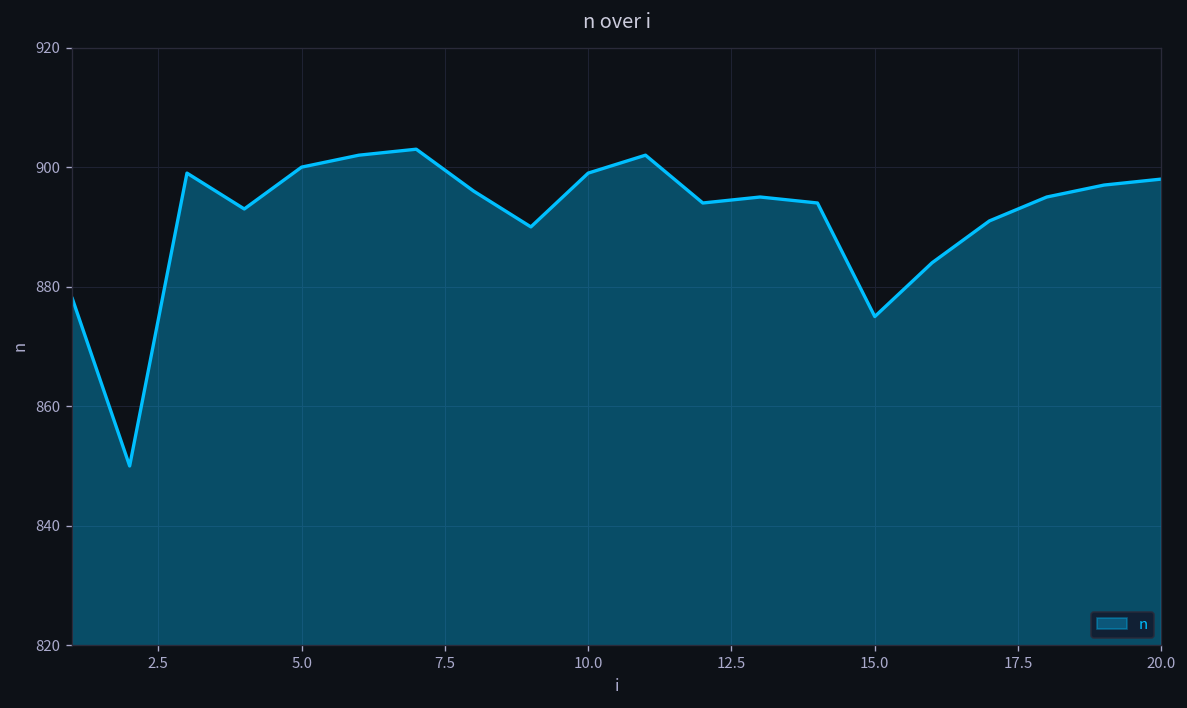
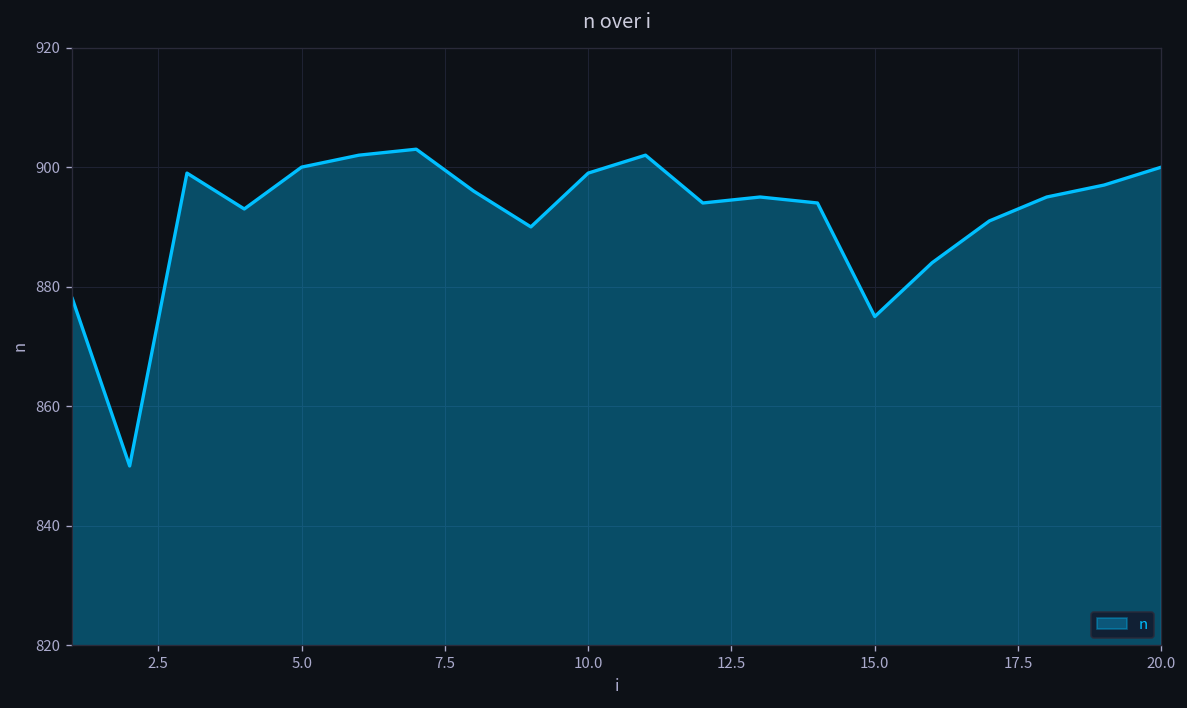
20.0: 898 -> 900
